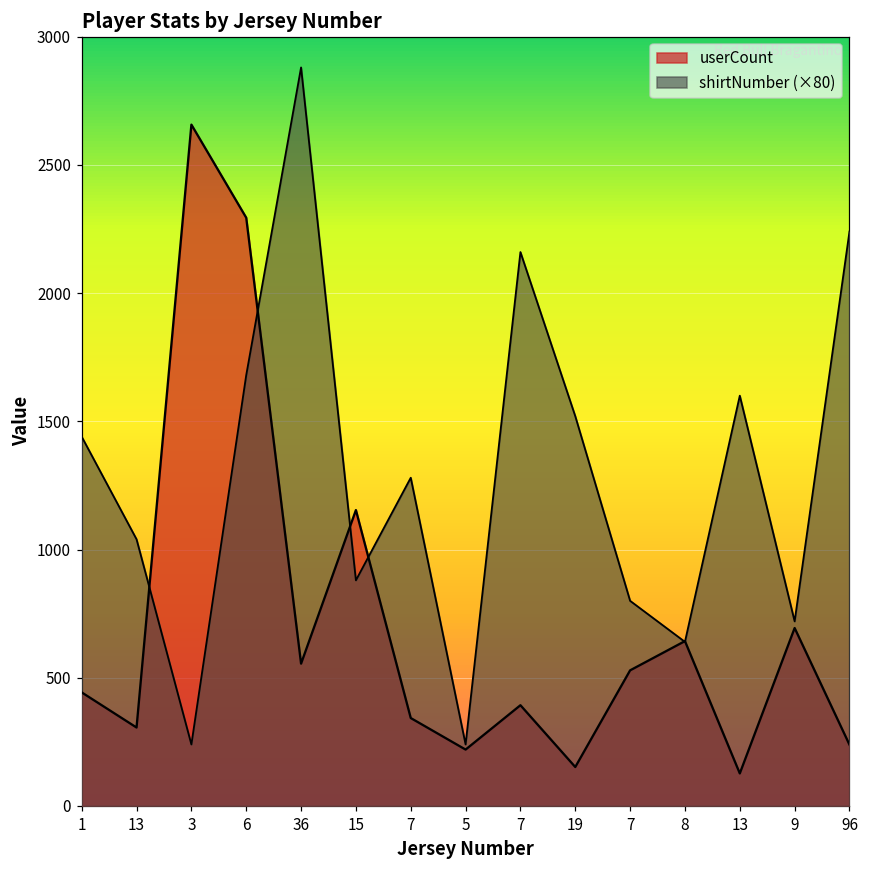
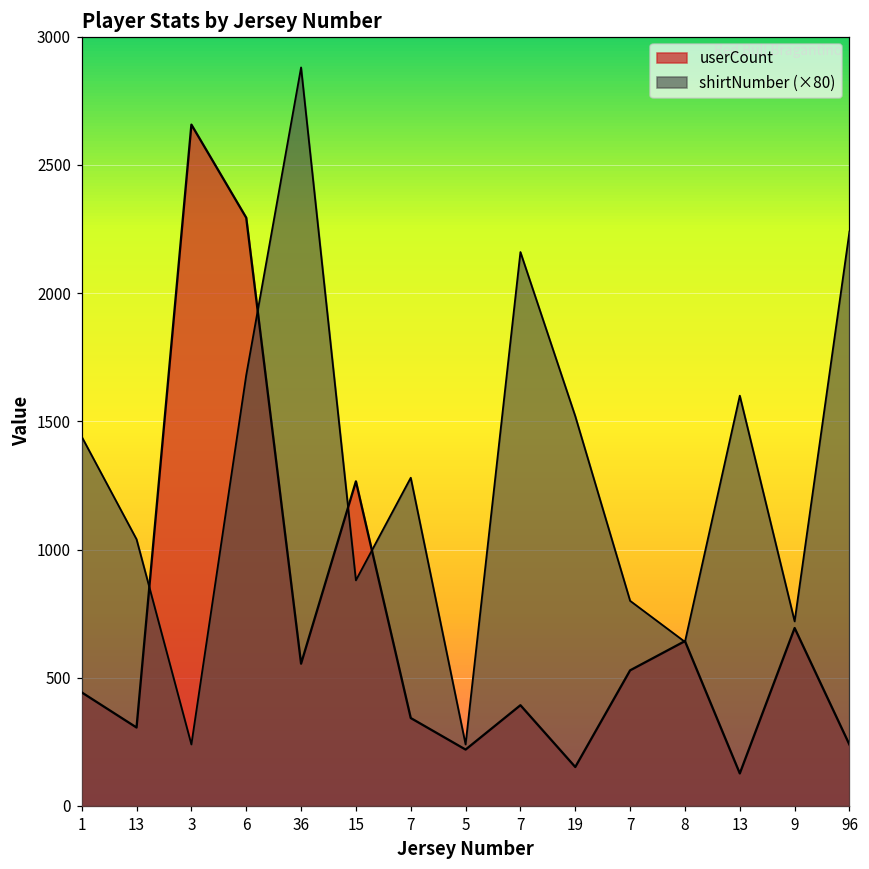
userCount, 15: 1150 -> 1270
